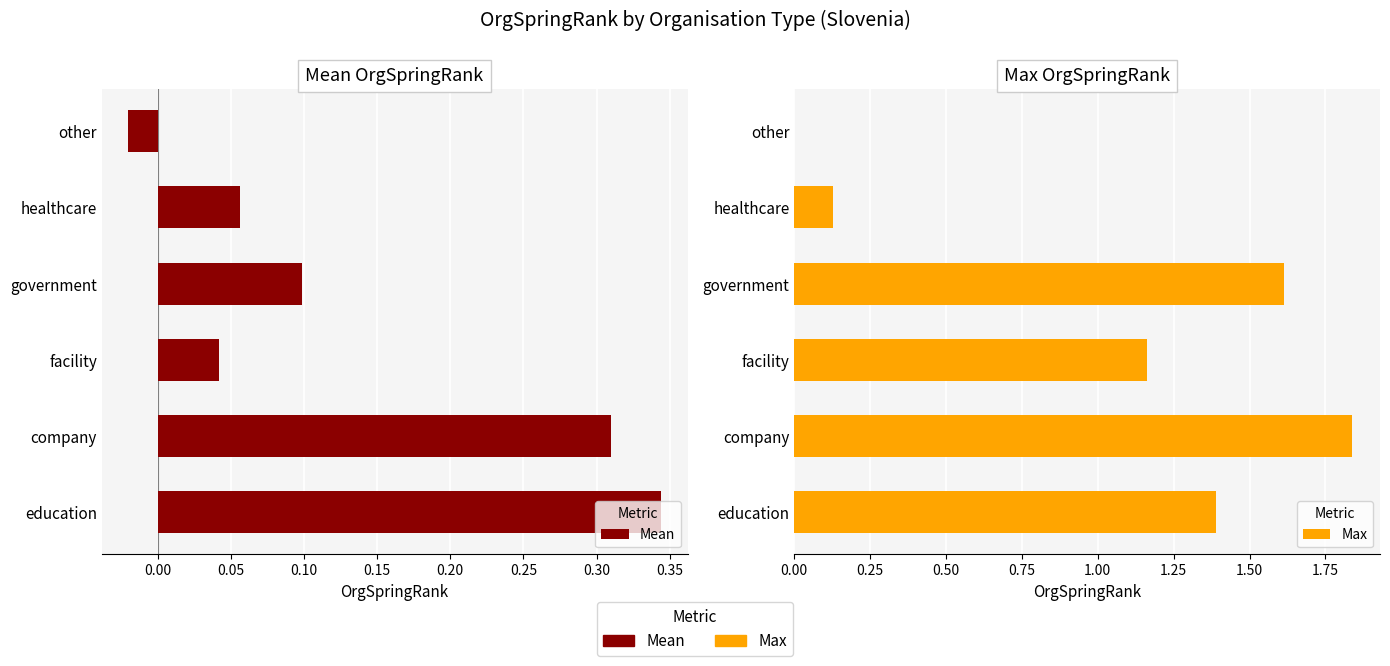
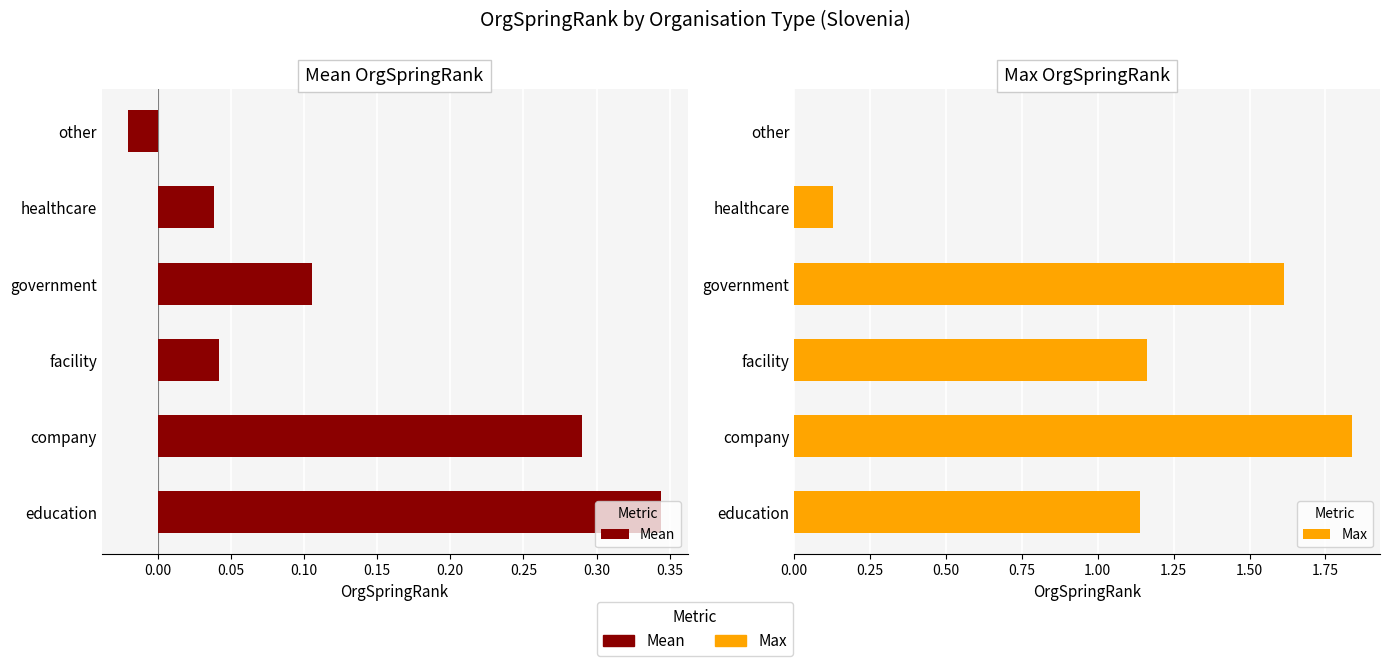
Mean OrgSpringRank, healthcare: 0.056 -> 0.038
Mean OrgSpringRank, government: 0.099 -> 0.105
Mean OrgSpringRank, company: 0.31 -> 0.29
Max OrgSpringRank, education: 1.39 -> 1.14
